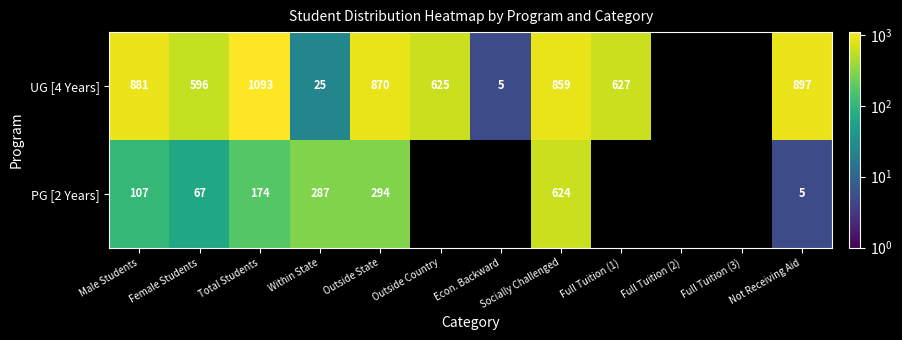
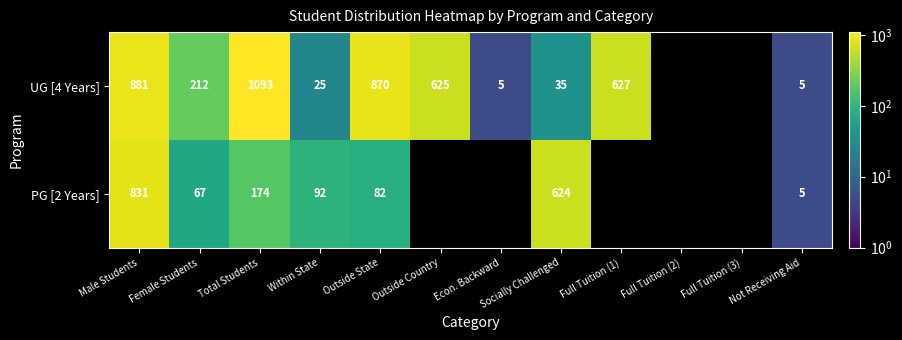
UG [4 Years], Female Students: 596 -> 212
UG [4 Years], Socially Challenged: 859 -> 35
UG [4 Years], Not Receiving Aid: 897 -> 5
PG [2 Years], Male Students: 107 -> 831
PG [2 Years], Within State: 287 -> 92
PG [2 Years], Outside State: 294 -> 82
